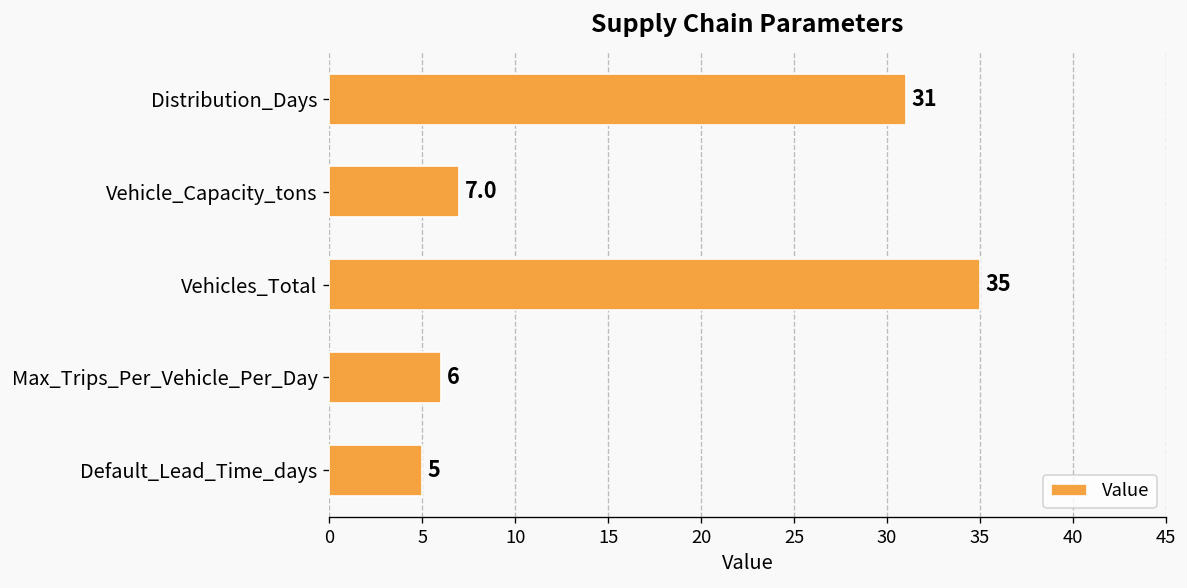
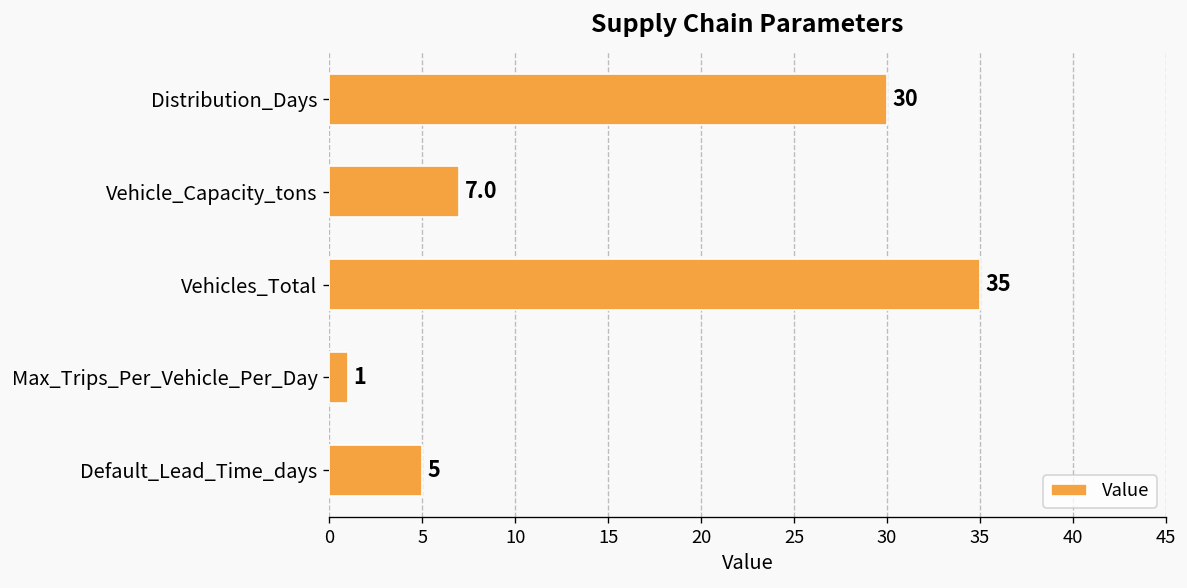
Distribution_Days: 31 -> 30
Max_Trips_Per_Vehicle_Per_Day: 6 -> 1
